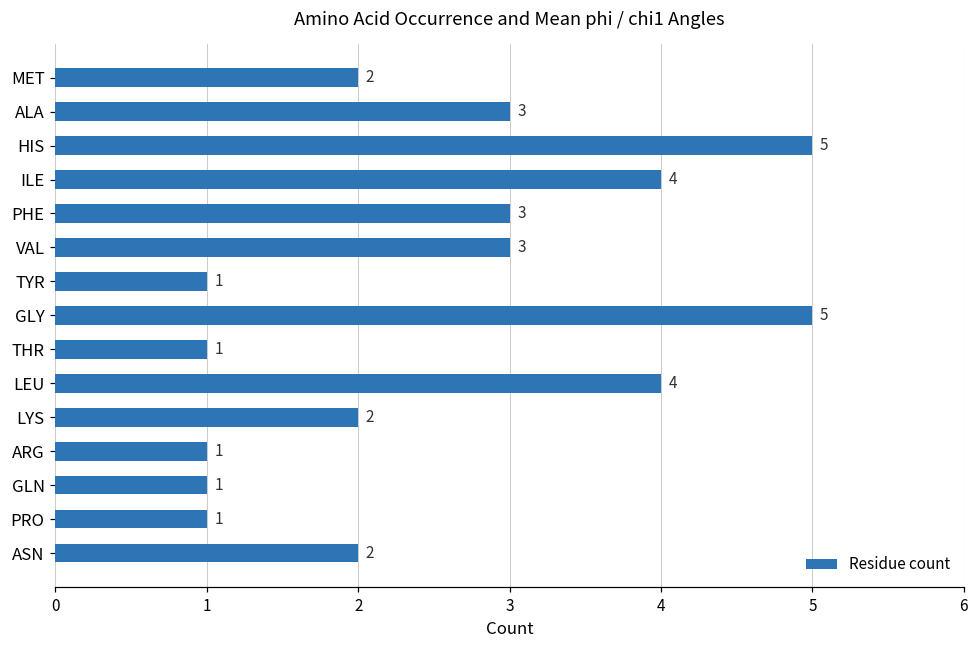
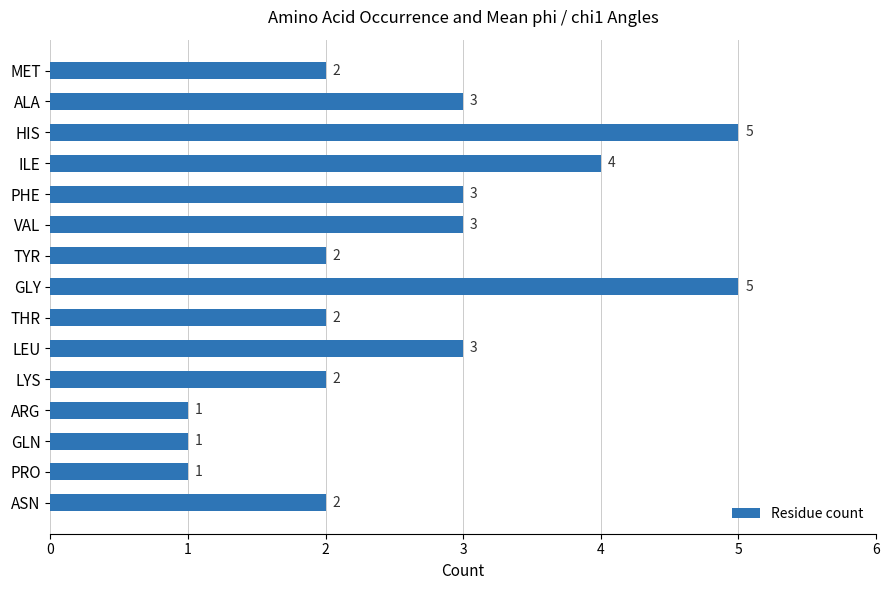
TYR: 1 -> 2
THR: 1 -> 2
LEU: 4 -> 3
